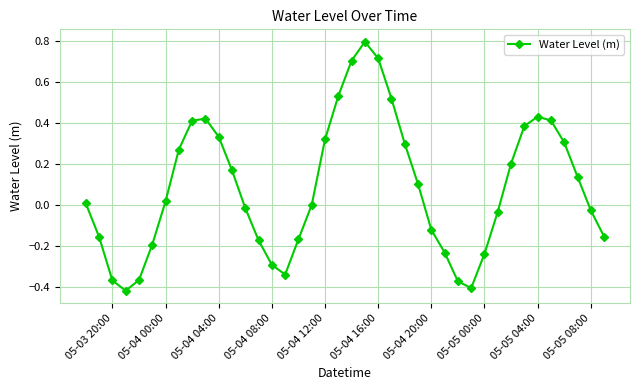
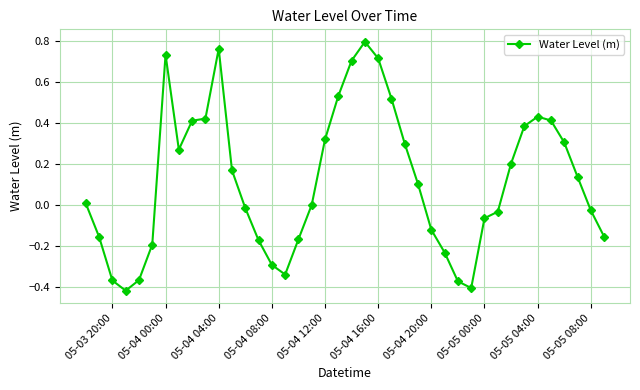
05-04 00:00: 0.02 -> 0.73
05-04 04:00: 0.33 -> 0.76
05-05 00:00: -0.24 -> -0.06
